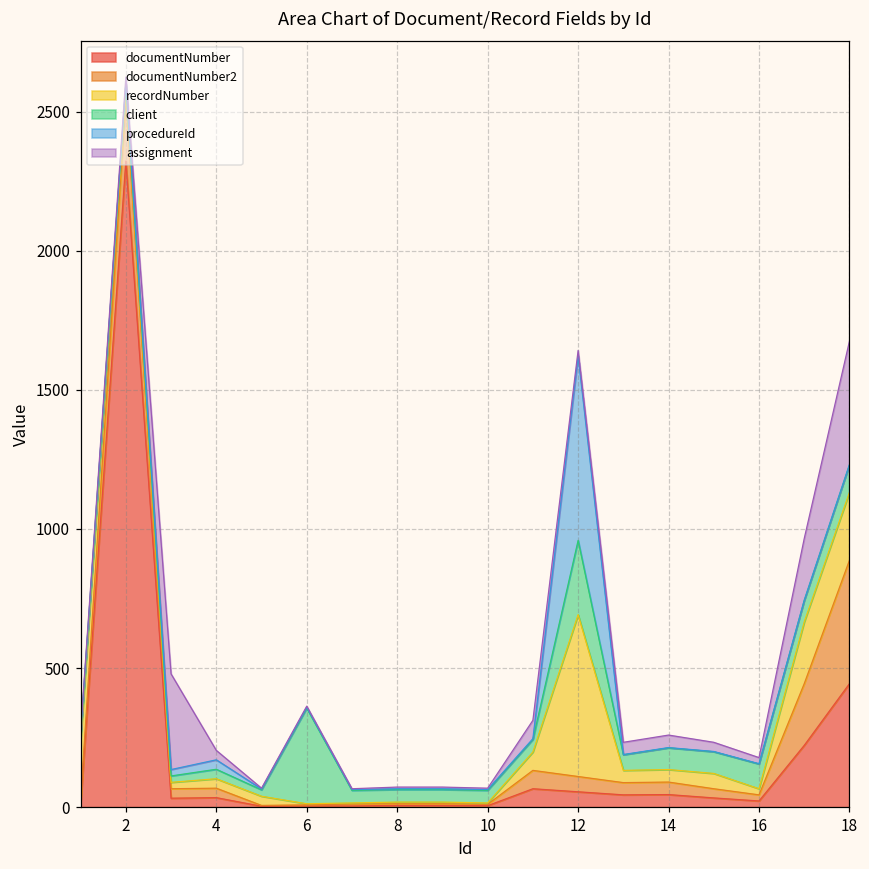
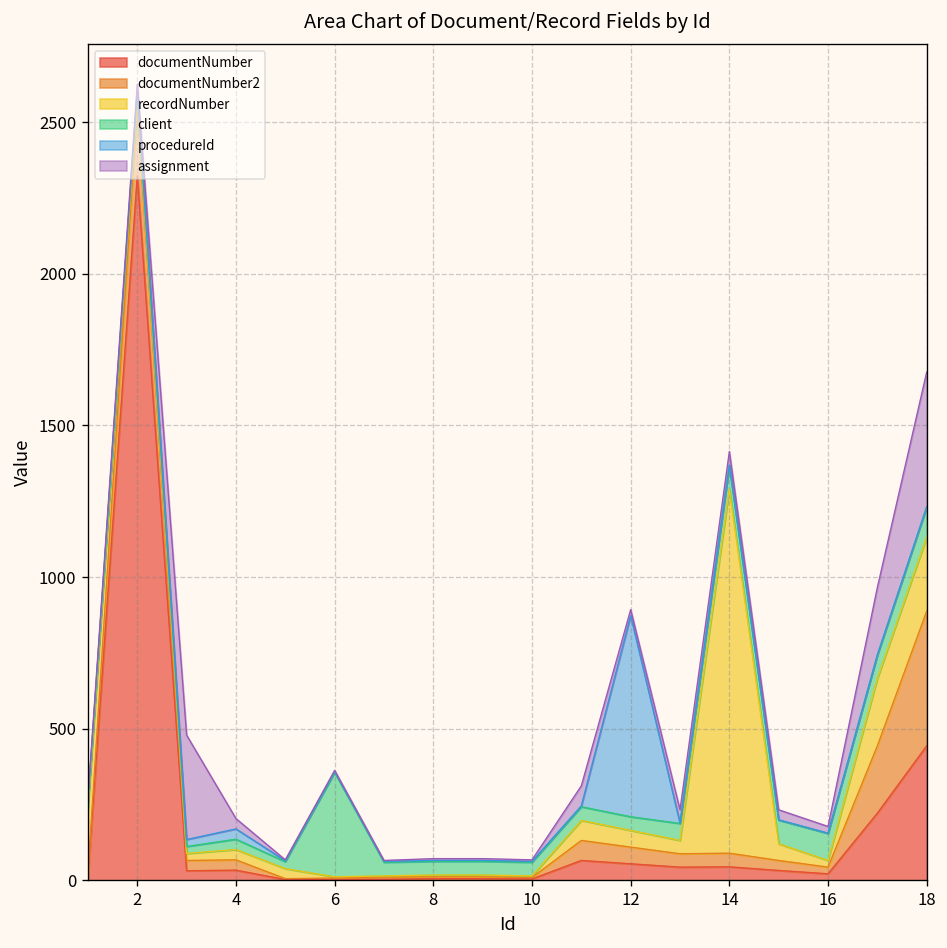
recordNumber, 12: 580 -> 60
client, 12: 270 -> 50
recordNumber, 14: 50 -> 1200
